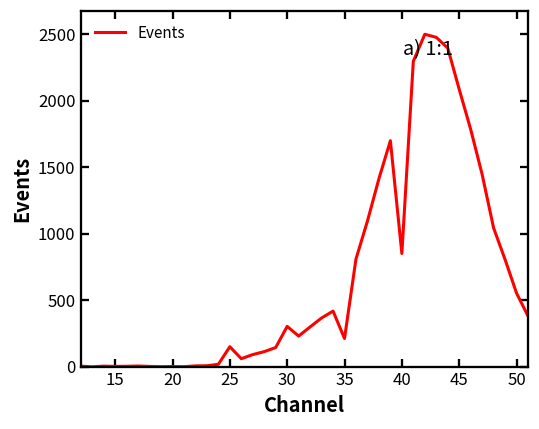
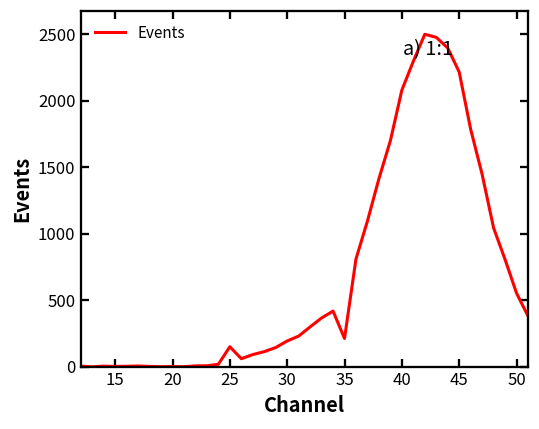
30: 310 -> 200
40: 850 -> 2080
45: 2090 -> 2220
